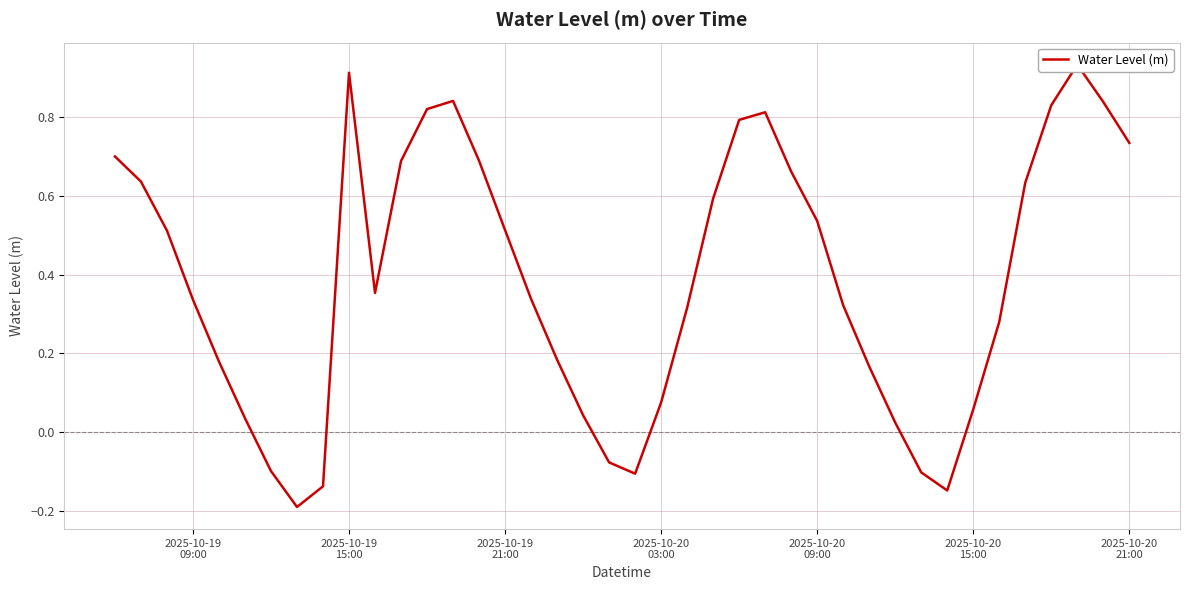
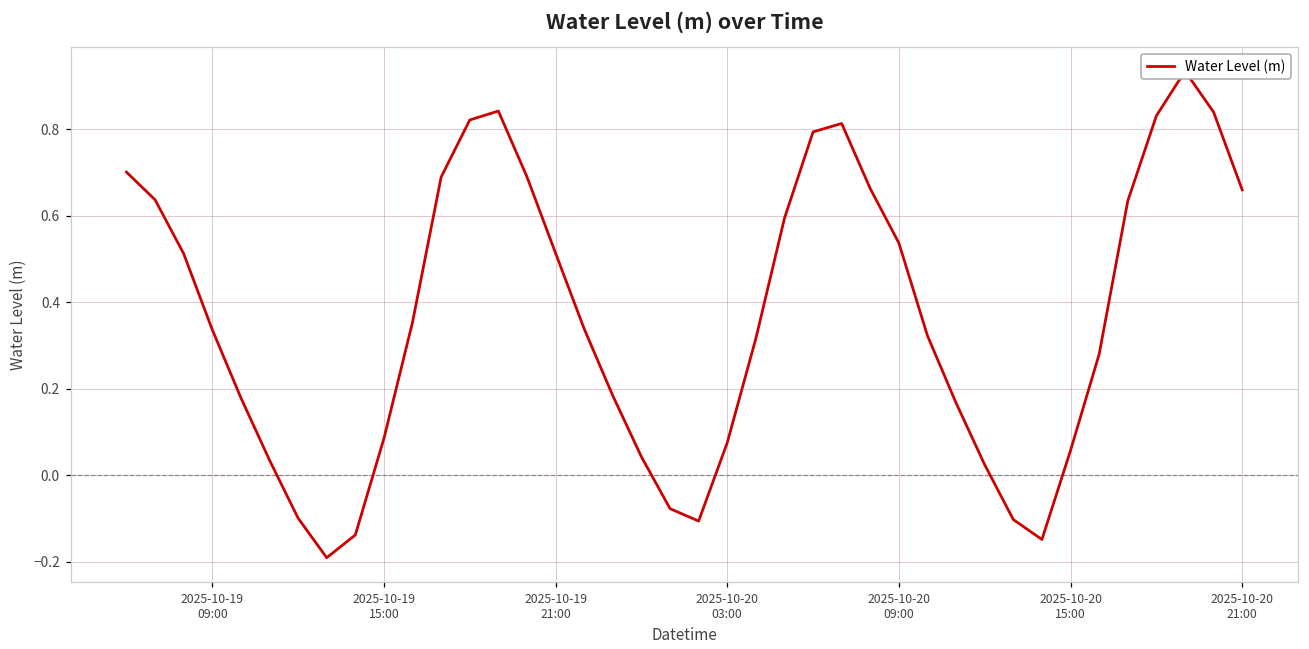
2025-10-19 15:00: 0.91 -> 0.09
2025-10-20 21:00: 0.74 -> 0.66
